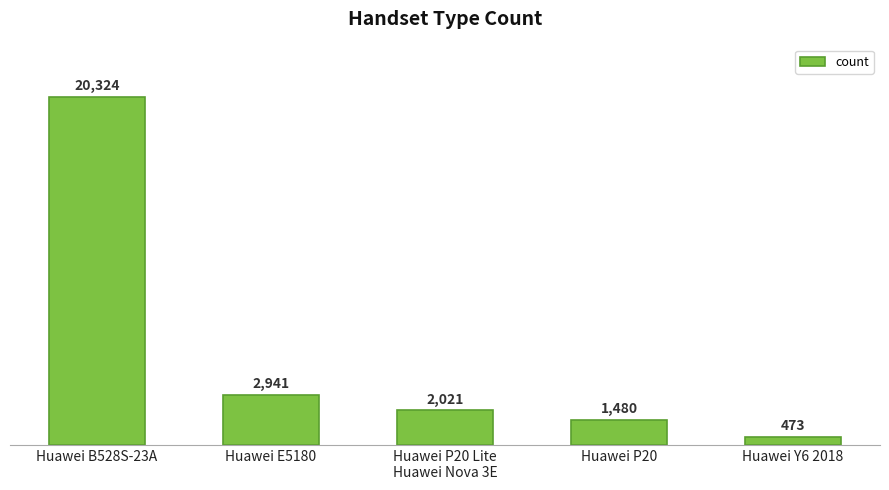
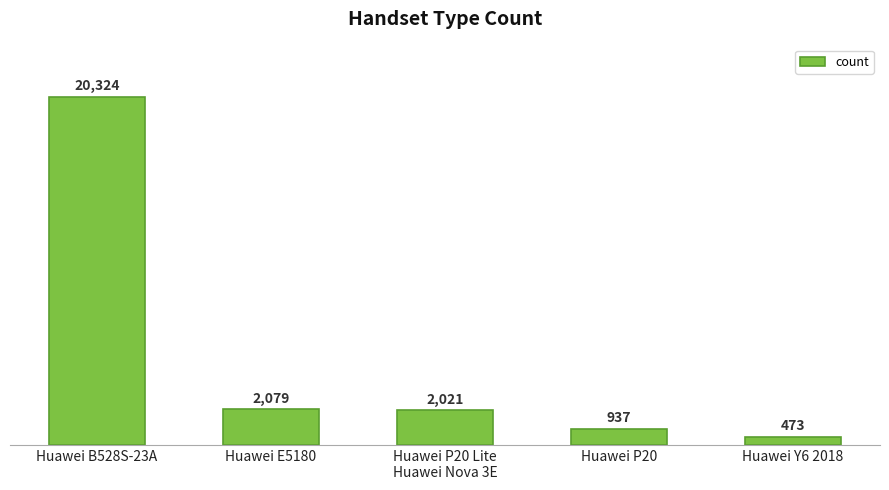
Huawei E5180: 2,941 -> 2,079
Huawei P20: 1,480 -> 937
